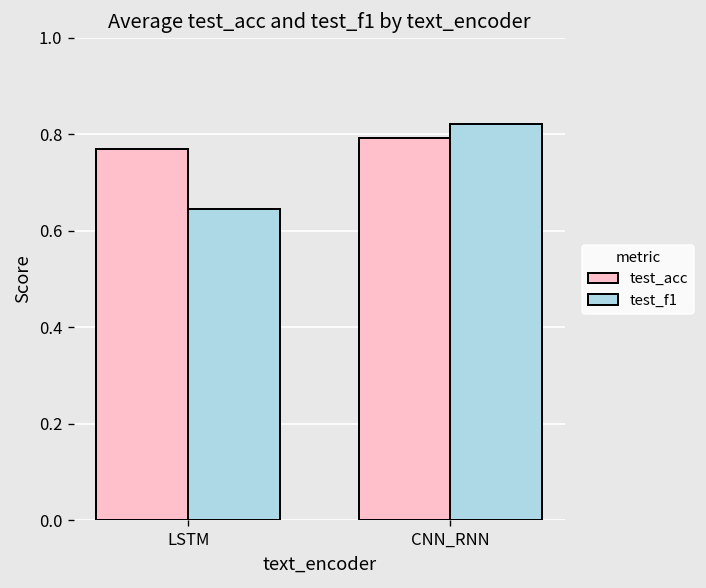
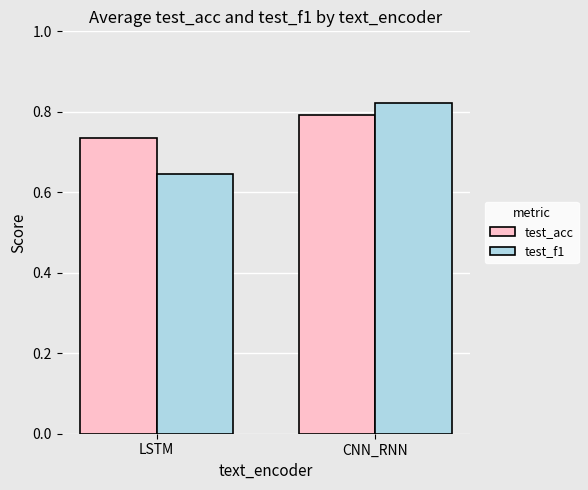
test_acc, LSTM: 0.77 -> 0.73
